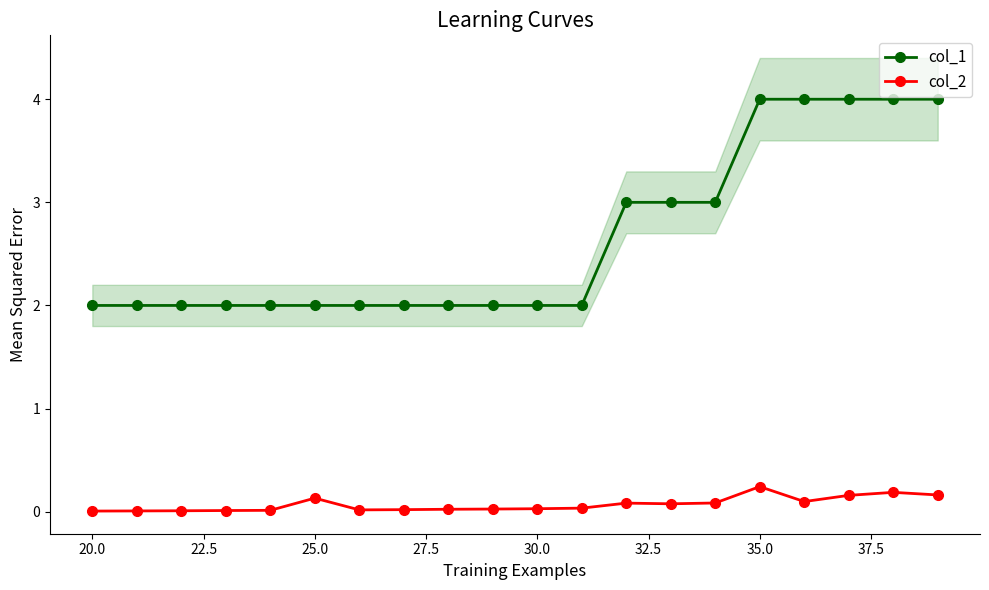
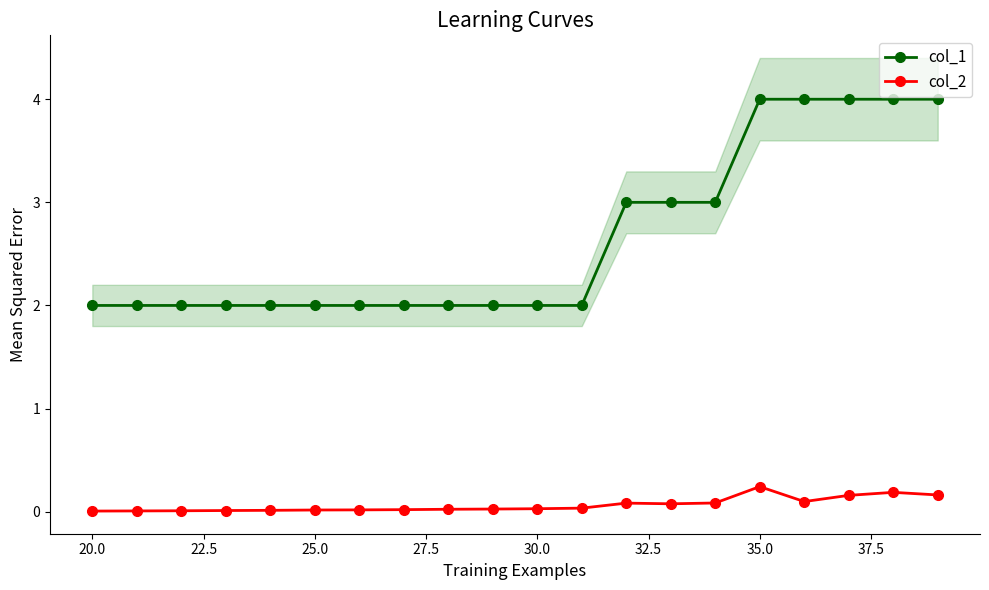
col_2, 25.0: 0.13 -> 0.02
